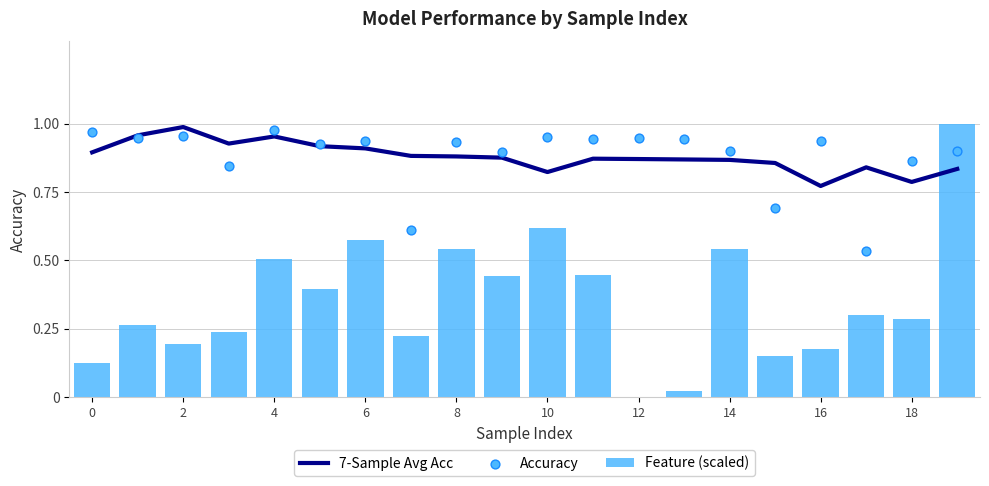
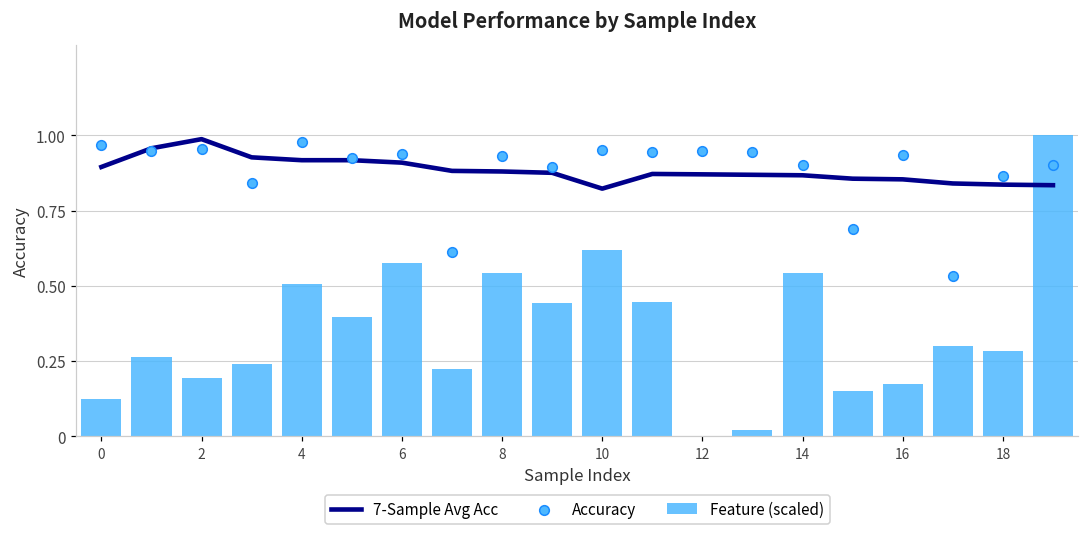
7-Sample Avg Acc, 4: 0.95 -> 0.92
7-Sample Avg Acc, 16: 0.77 -> 0.85
7-Sample Avg Acc, 18: 0.79 -> 0.84
